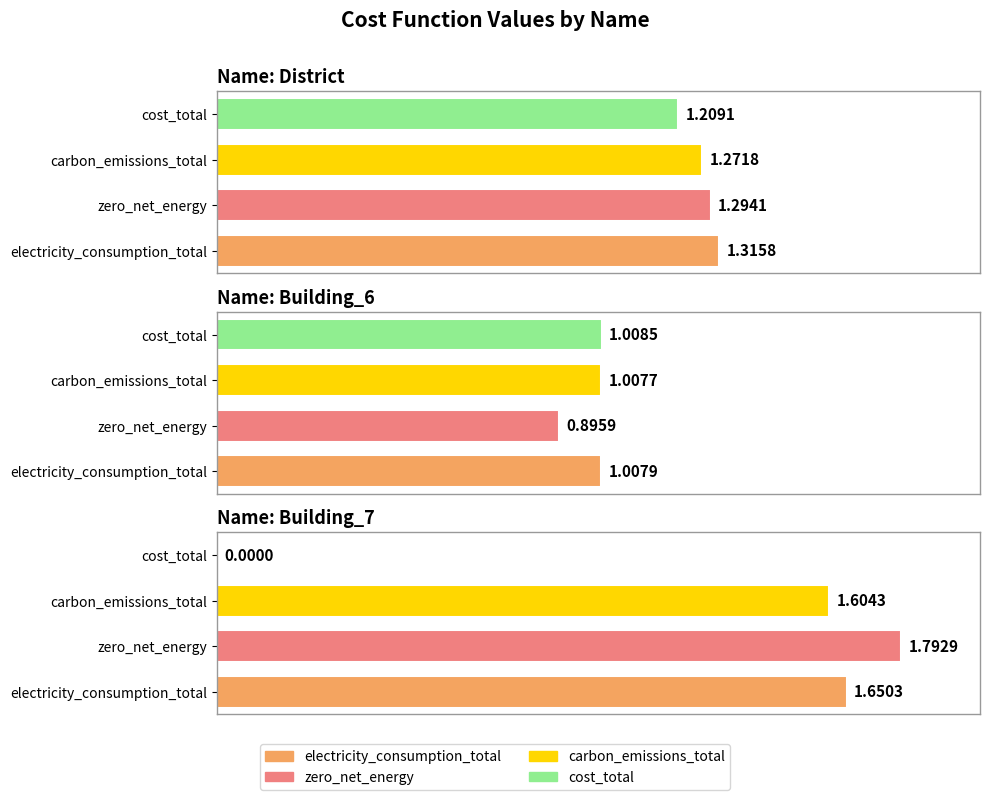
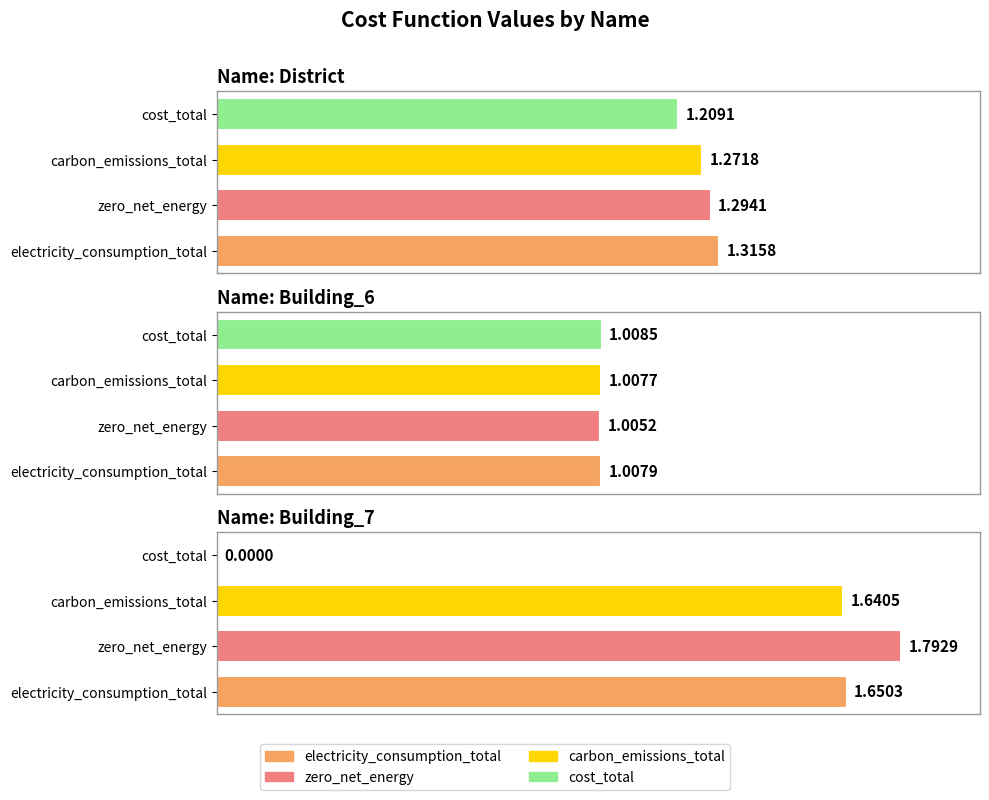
Name: Building_6, zero_net_energy: 0.8959 -> 1.0052
Name: Building_7, carbon_emissions_total: 1.6043 -> 1.6405
